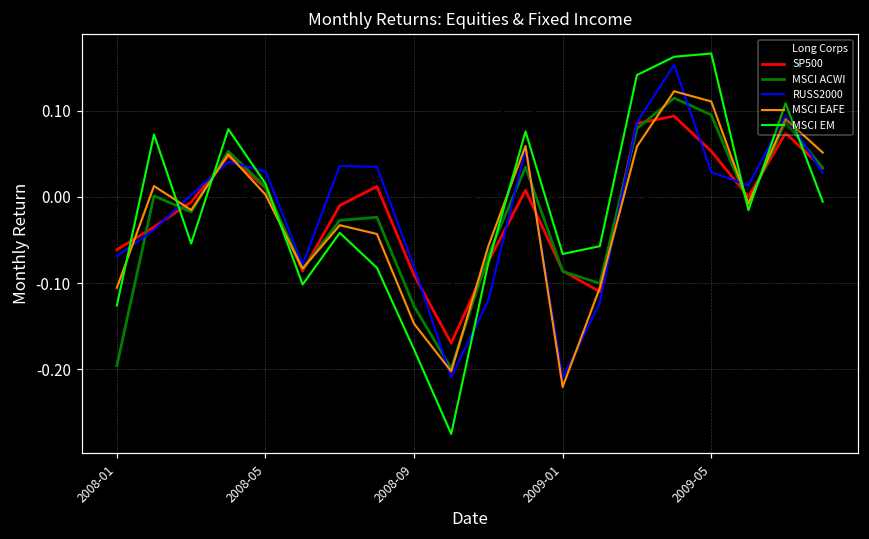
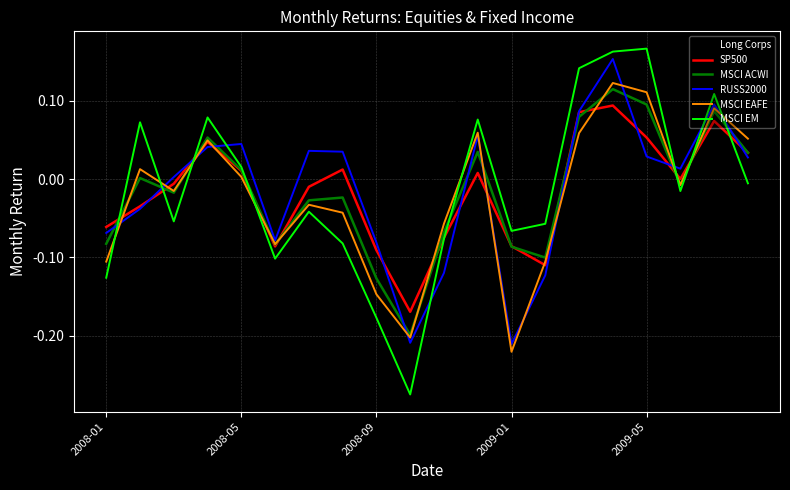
MSCI ACWI, 2008-01: -0.20 -> -0.08
RUSS2000, 2008-05: 0.03 -> 0.04
